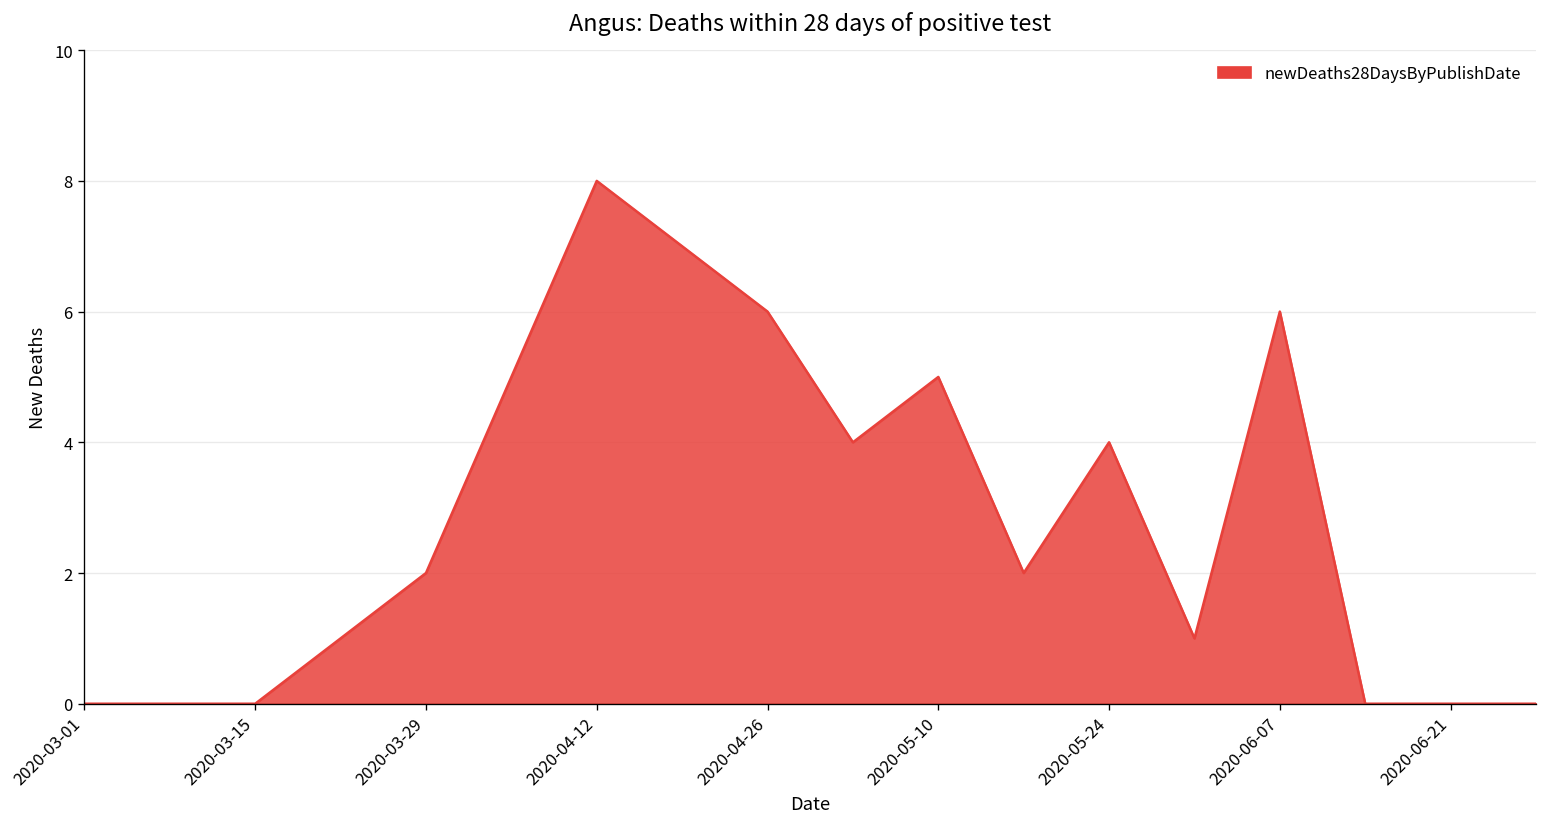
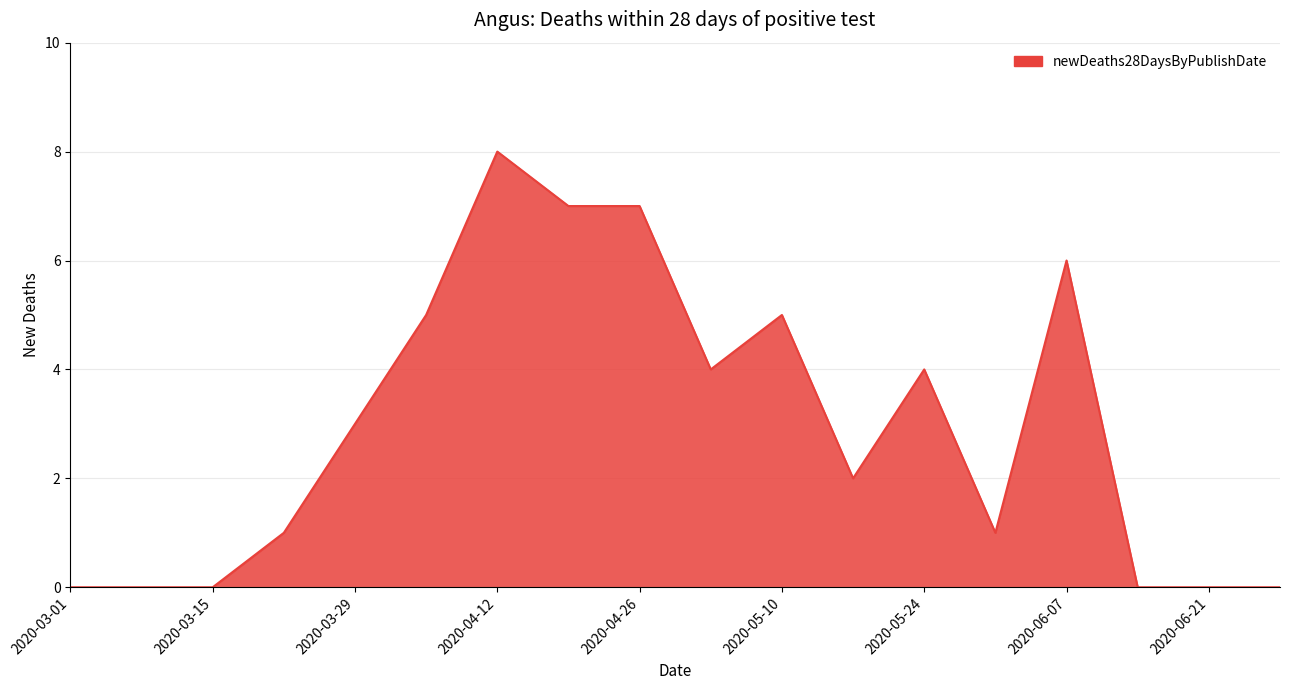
2020-03-29: 2 -> 3
2020-04-26: 6 -> 7
